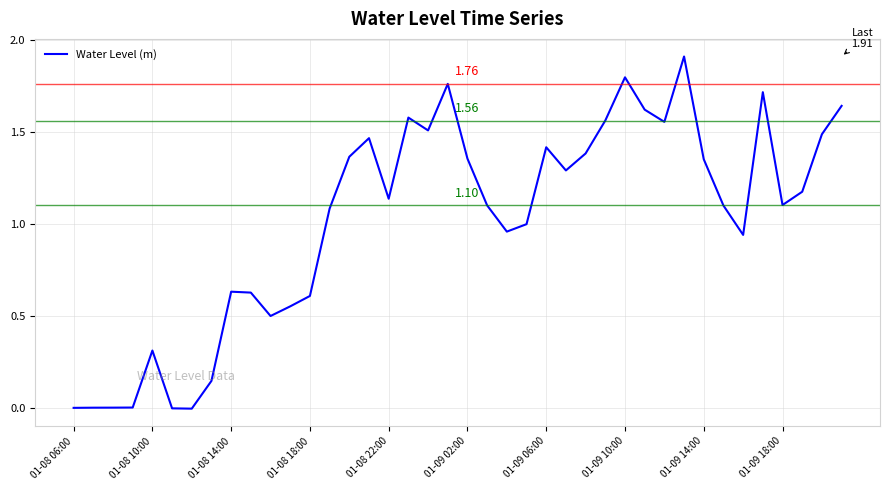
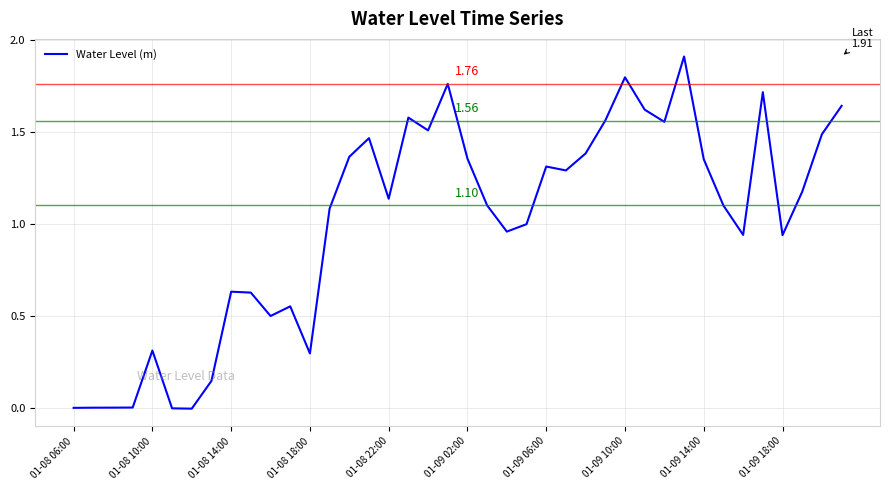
01-08 18:00: 0.61 -> 0.30
01-09 06:00: 1.42 -> 1.31
01-09 18:00: 1.10 -> 0.94
